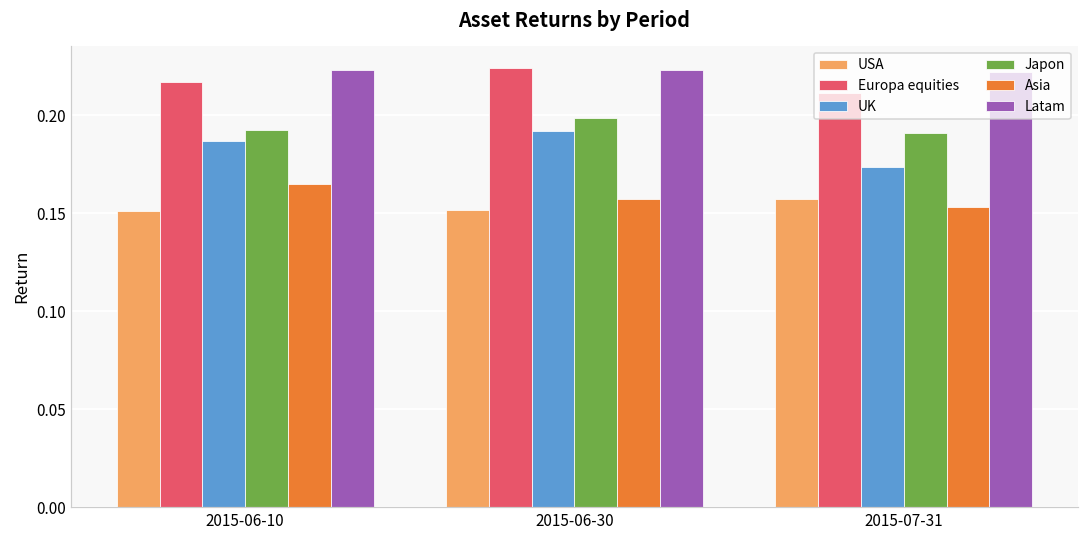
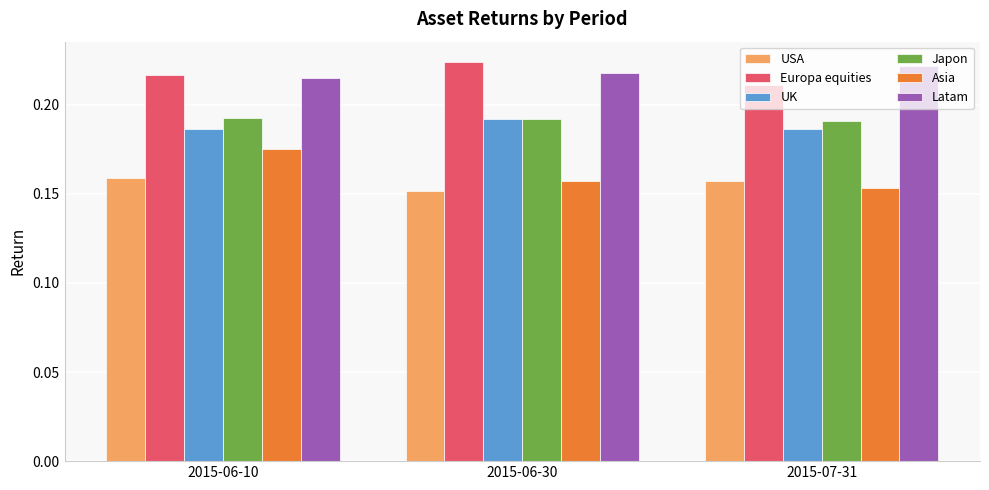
USA, 2015-06-10: 0.151 -> 0.159
Asia, 2015-06-10: 0.165 -> 0.175
Latam, 2015-06-10: 0.223 -> 0.215
Japon, 2015-06-30: 0.199 -> 0.192
Latam, 2015-06-30: 0.223 -> 0.218
UK, 2015-07-31: 0.174 -> 0.186
